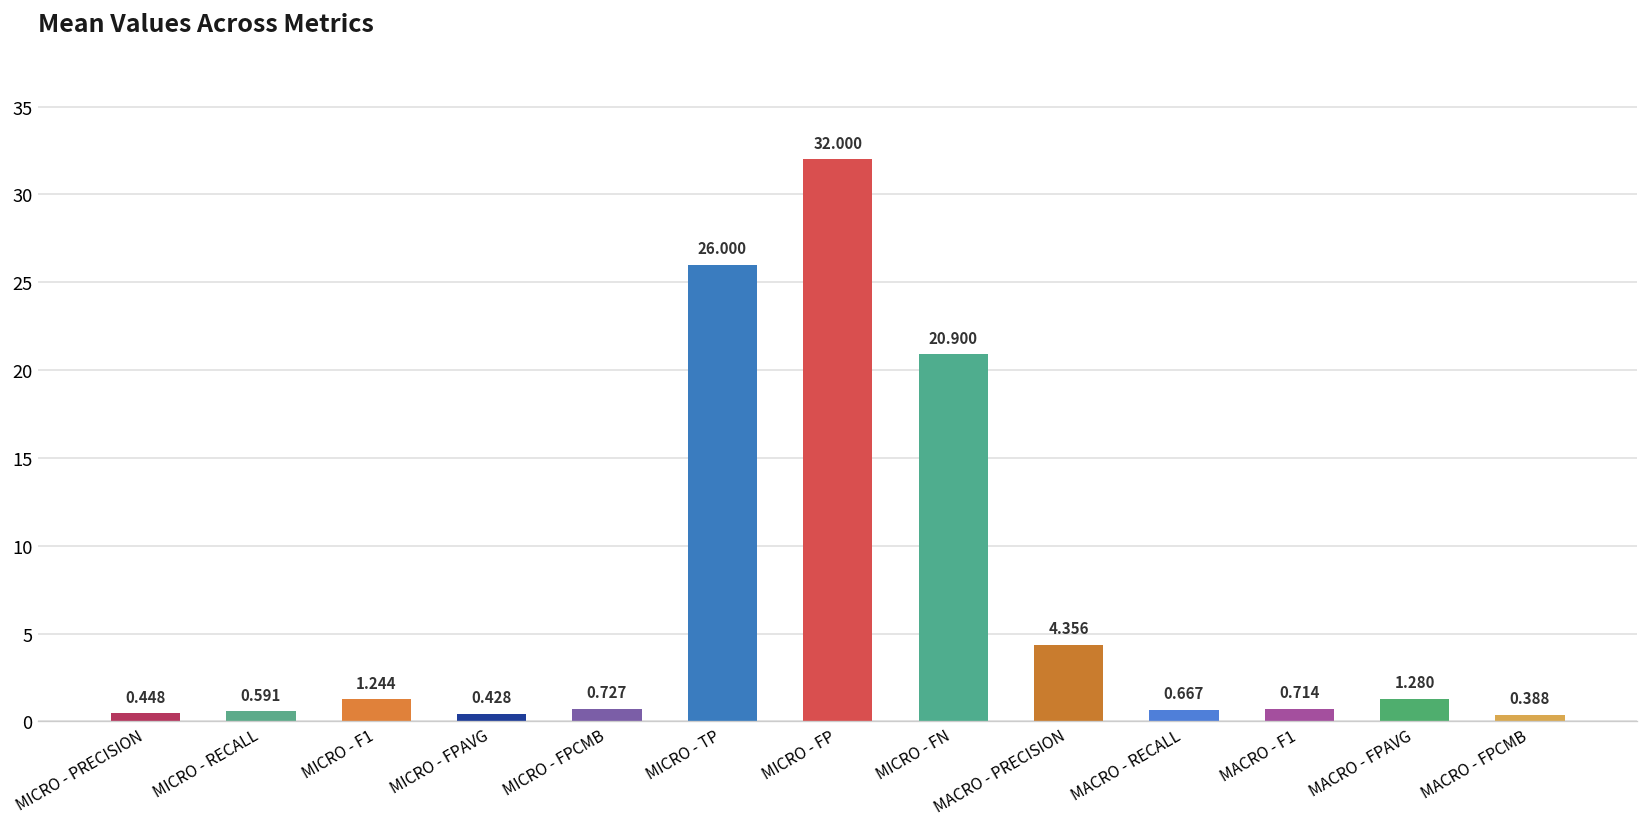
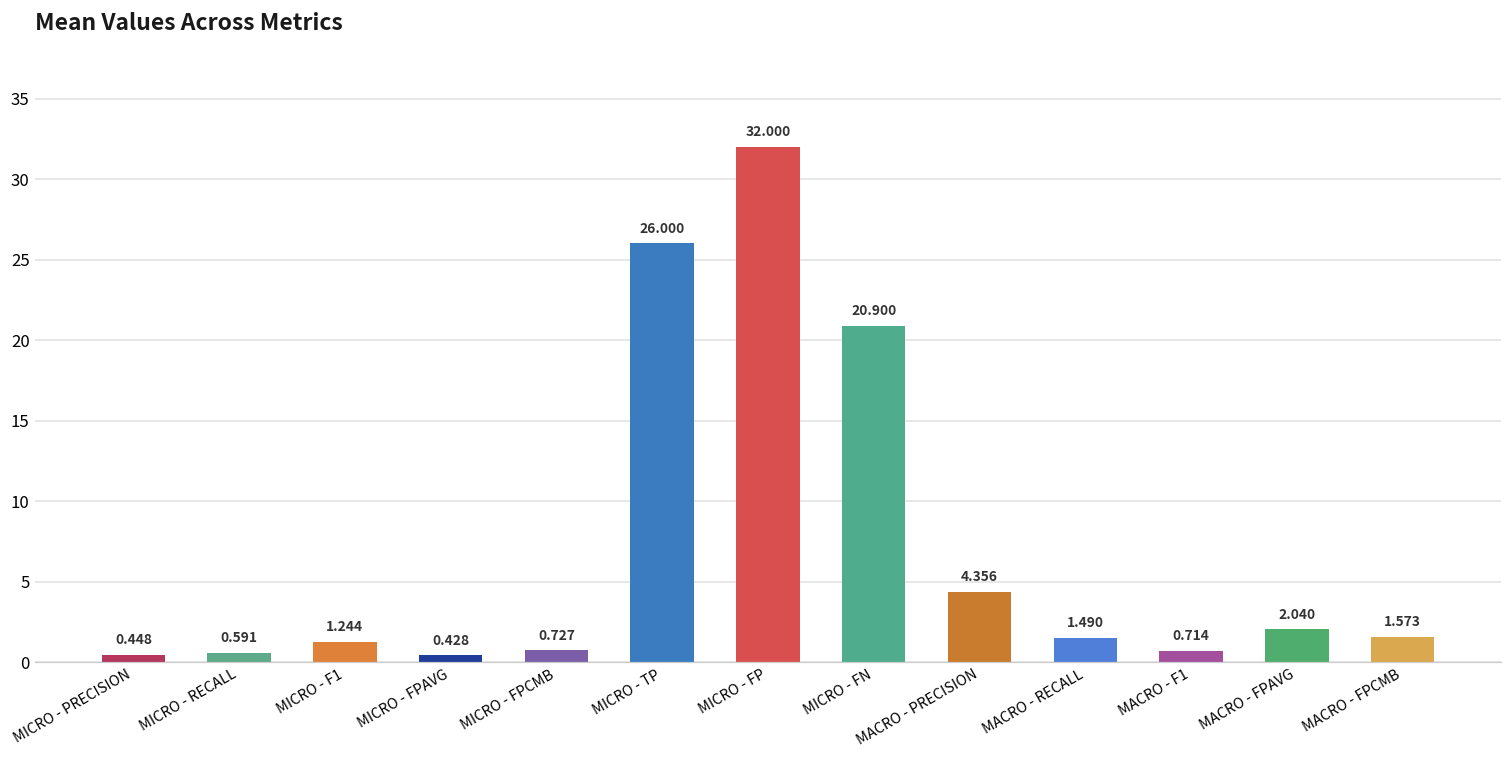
MACRO - RECALL: 0.667 -> 1.490
MACRO - FPAVG: 1.280 -> 2.040
MACRO - FPCMB: 0.388 -> 1.573
